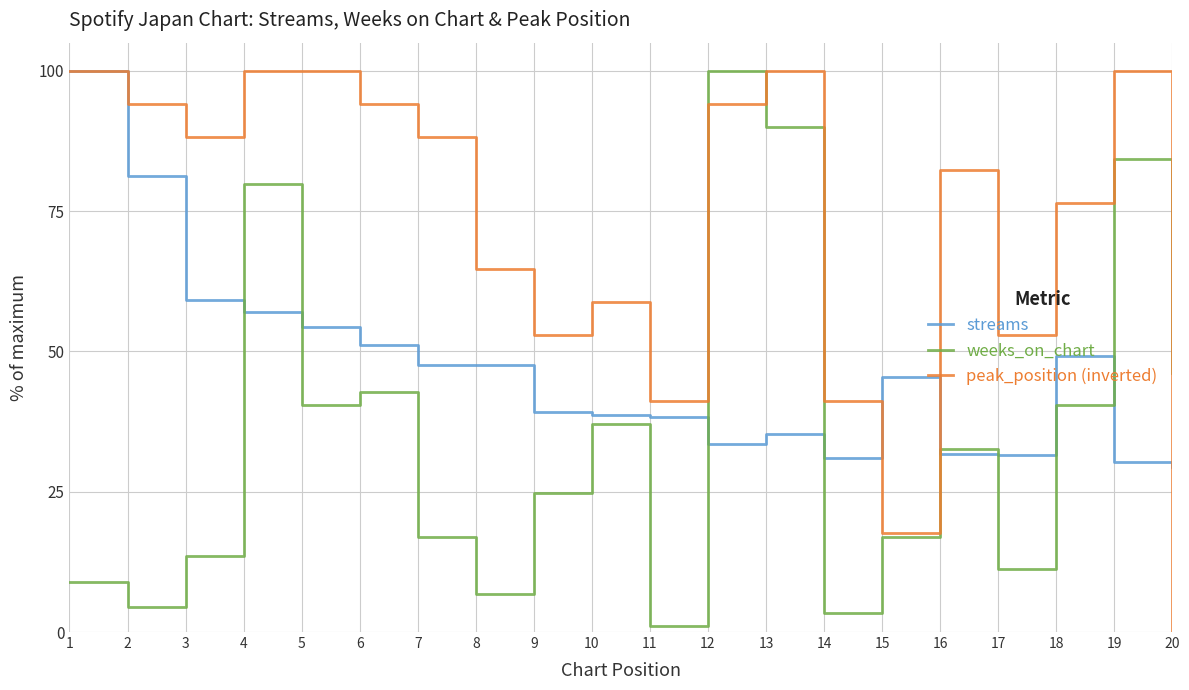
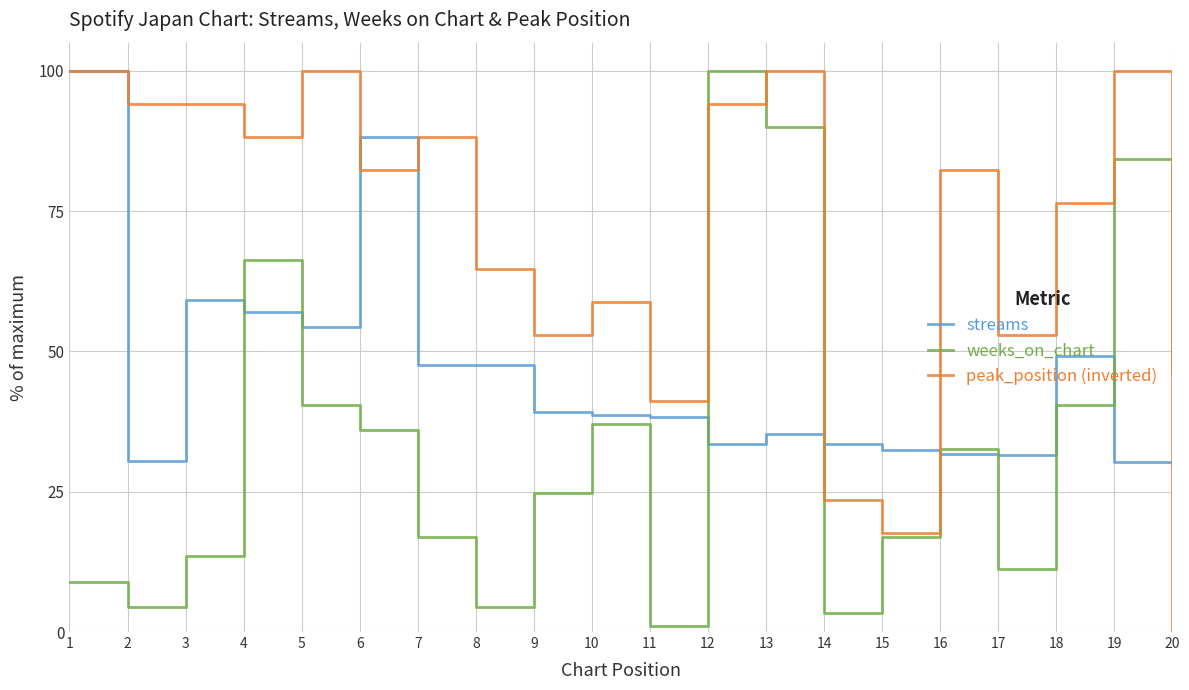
streams, 2: 81 -> 30
peak_position (inverted), 3: 88 -> 94
weeks_on_chart, 4: 80 -> 66
peak_position (inverted), 4: 100 -> 88
streams, 6: 51 -> 88
weeks_on_chart, 6: 43 -> 36
peak_position (inverted), 6: 94 -> 82
weeks_on_chart, 8: 7 -> 4
streams, 14: 31 -> 33
peak_position (inverted), 14: 41 -> 24
streams, 15: 45 -> 32
